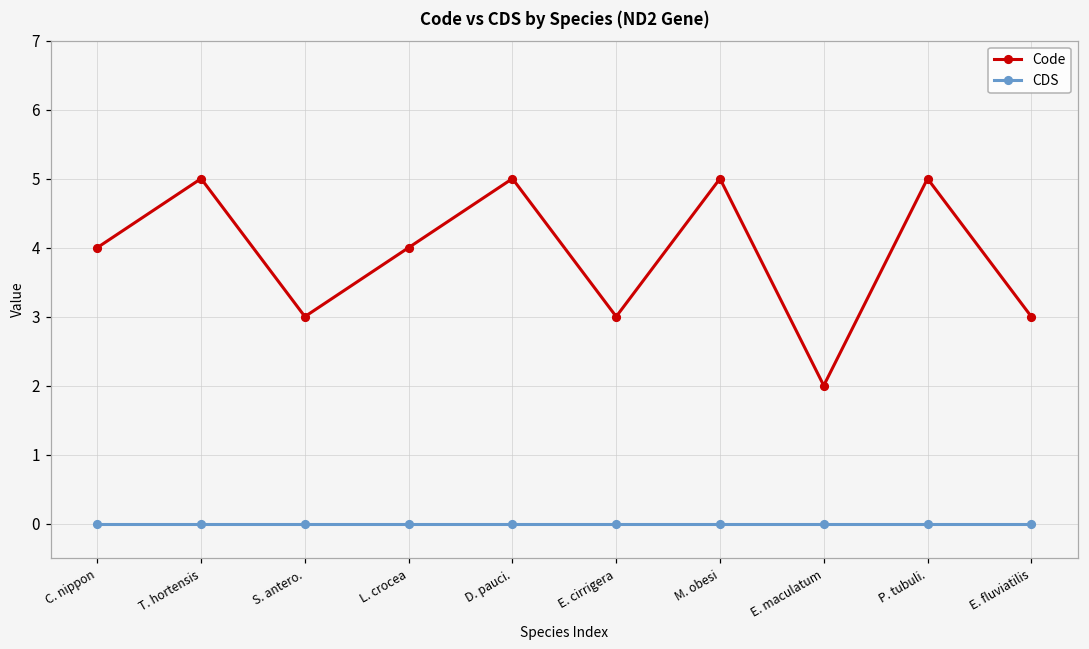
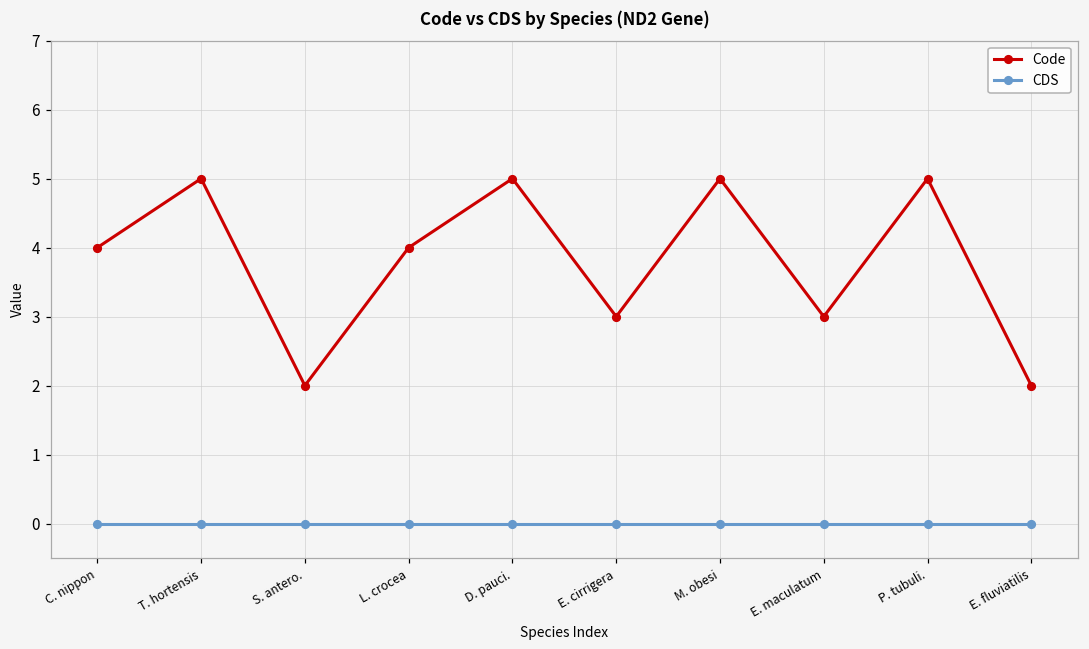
Code, S. antero.: 3 -> 2
Code, E. maculatum: 2 -> 3
Code, E. fluviatilis: 3 -> 2
